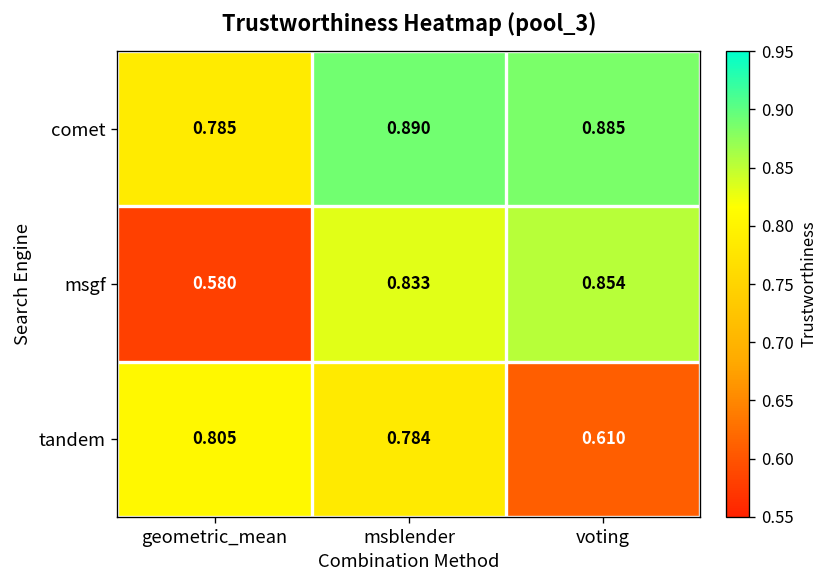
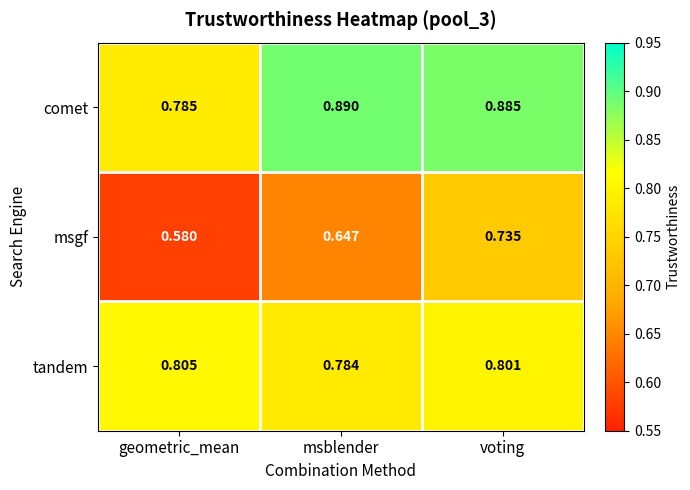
msgf, msblender: 0.833 -> 0.647
msgf, voting: 0.854 -> 0.735
tandem, voting: 0.610 -> 0.801
